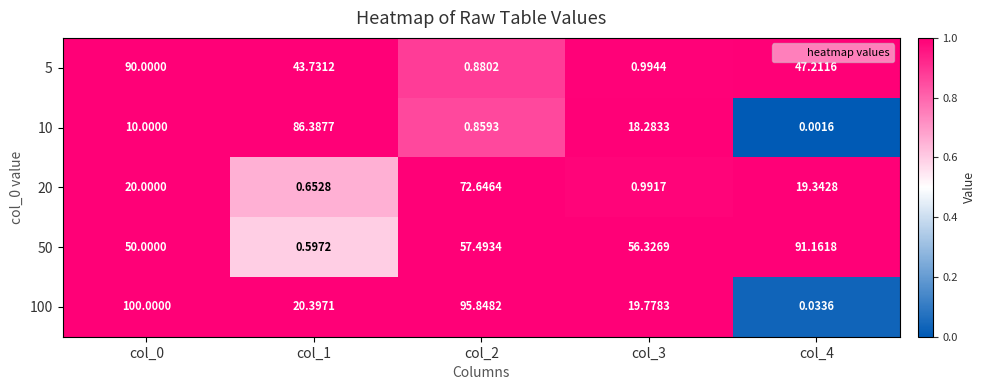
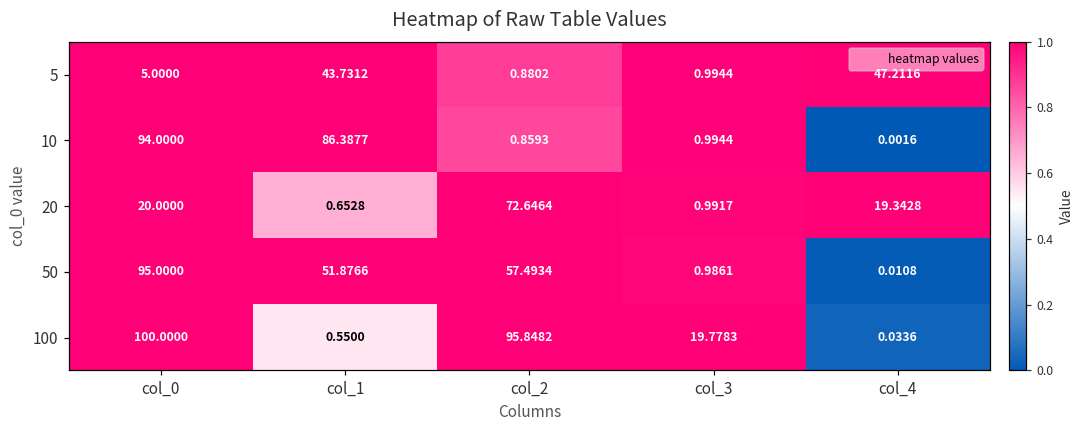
5, col_0: 90.0000 -> 5.0000
10, col_0: 10.0000 -> 94.0000
10, col_3: 18.2833 -> 0.9944
50, col_0: 50.0000 -> 95.0000
50, col_1: 0.5972 -> 51.8766
50, col_3: 56.3269 -> 0.9861
50, col_4: 91.1618 -> 0.0108
100, col_1: 20.3971 -> 0.5500
